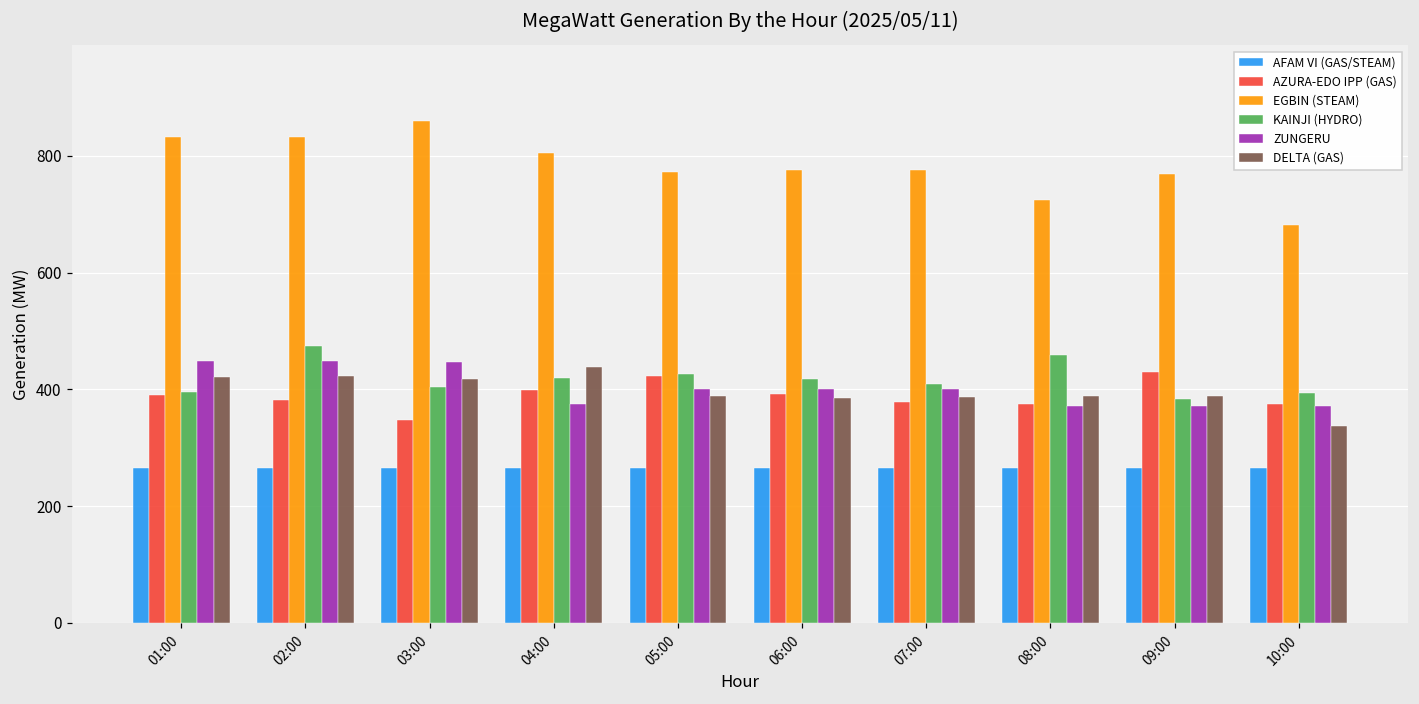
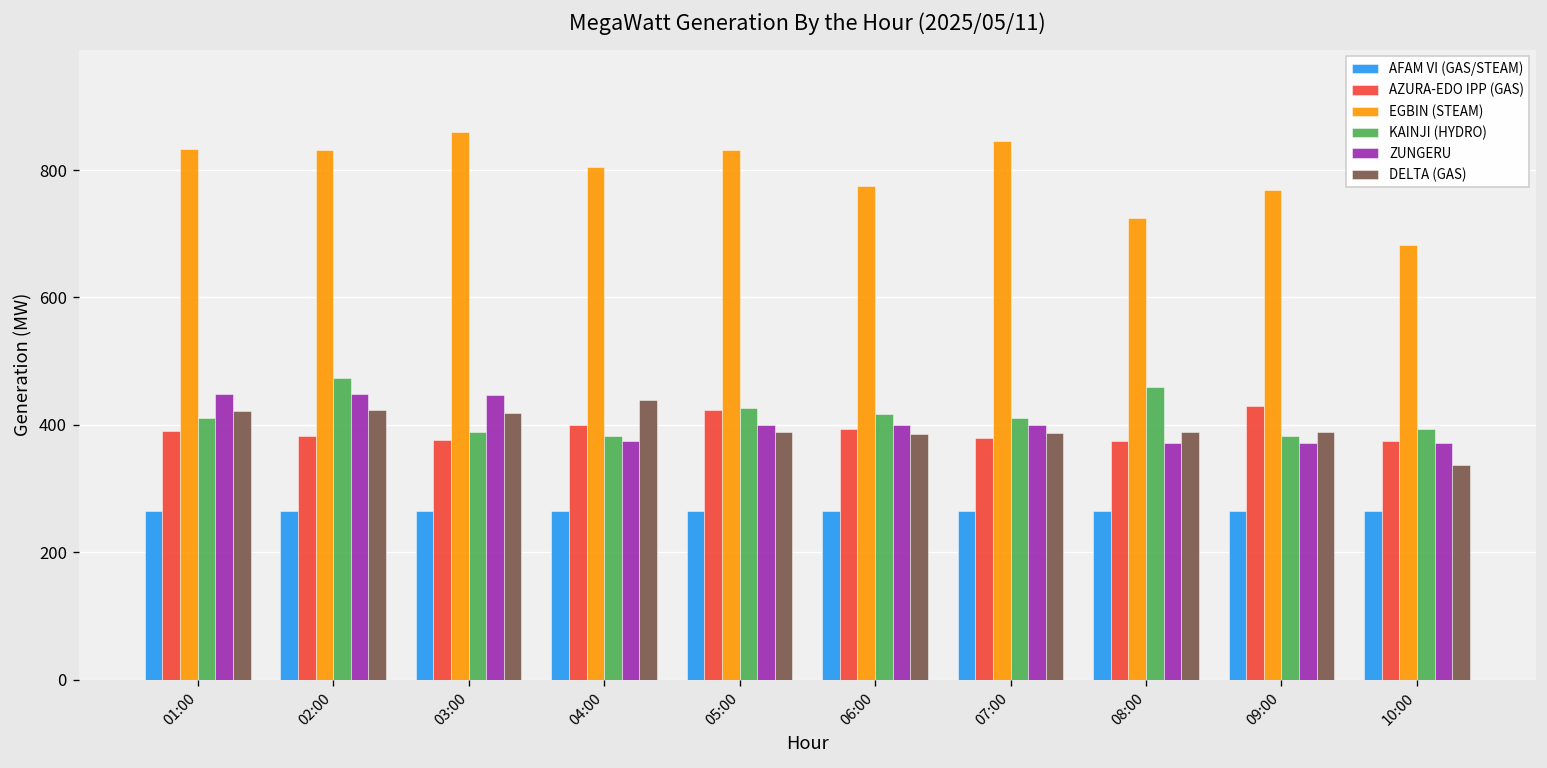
KAINJI (HYDRO), 01:00: 400 -> 410
AZURA-EDO IPP (GAS), 03:00: 350 -> 380
KAINJI (HYDRO), 03:00: 400 -> 390
KAINJI (HYDRO), 04:00: 420 -> 380
EGBIN (STEAM), 05:00: 770 -> 830
EGBIN (STEAM), 07:00: 780 -> 850
